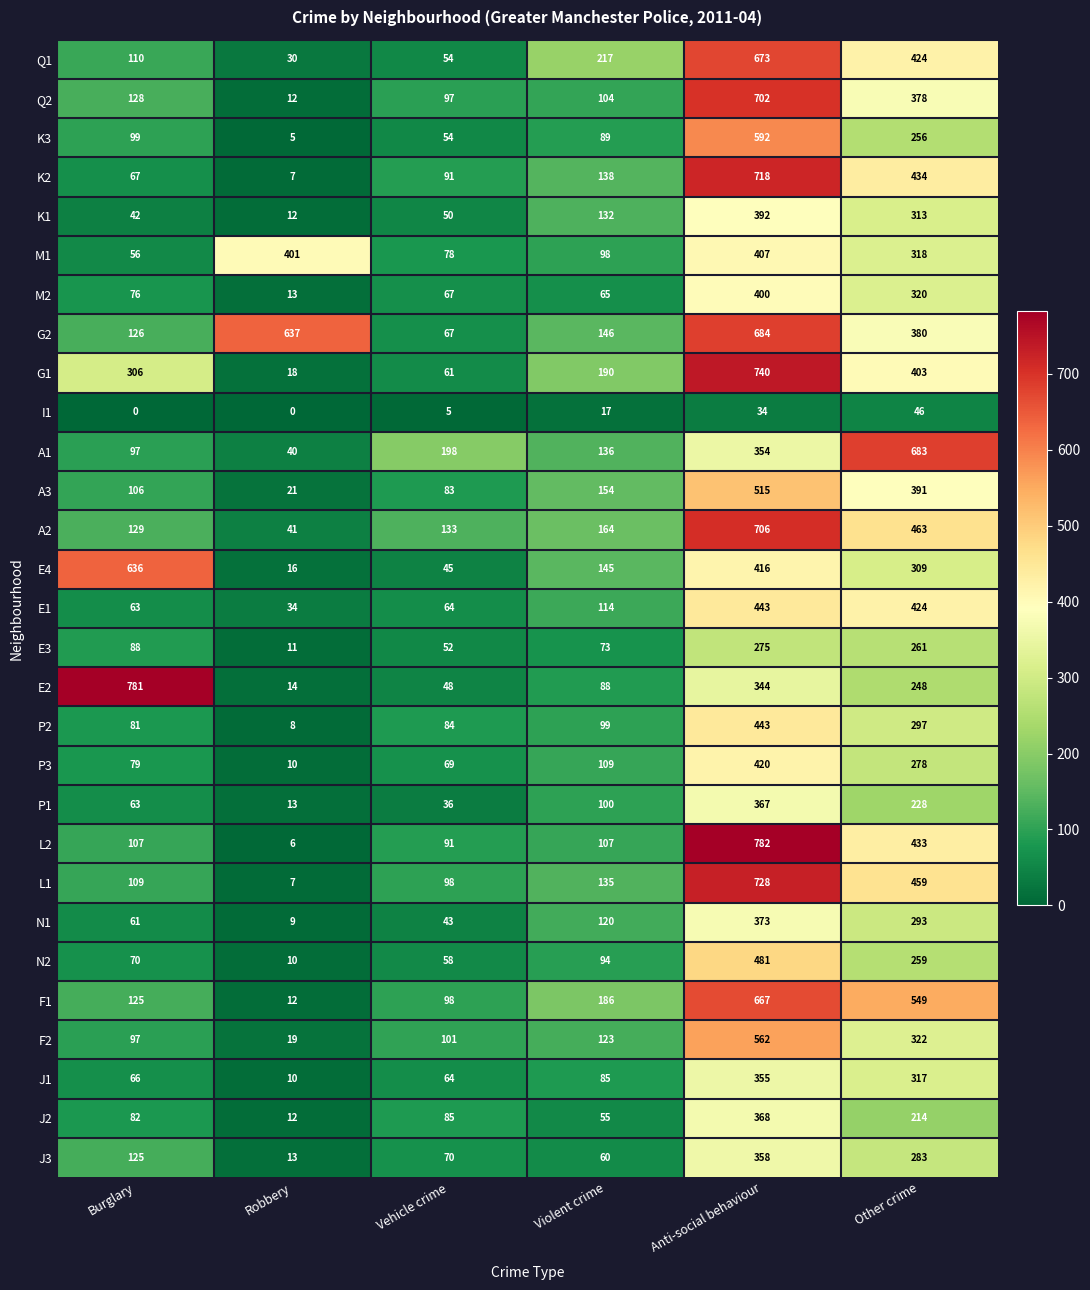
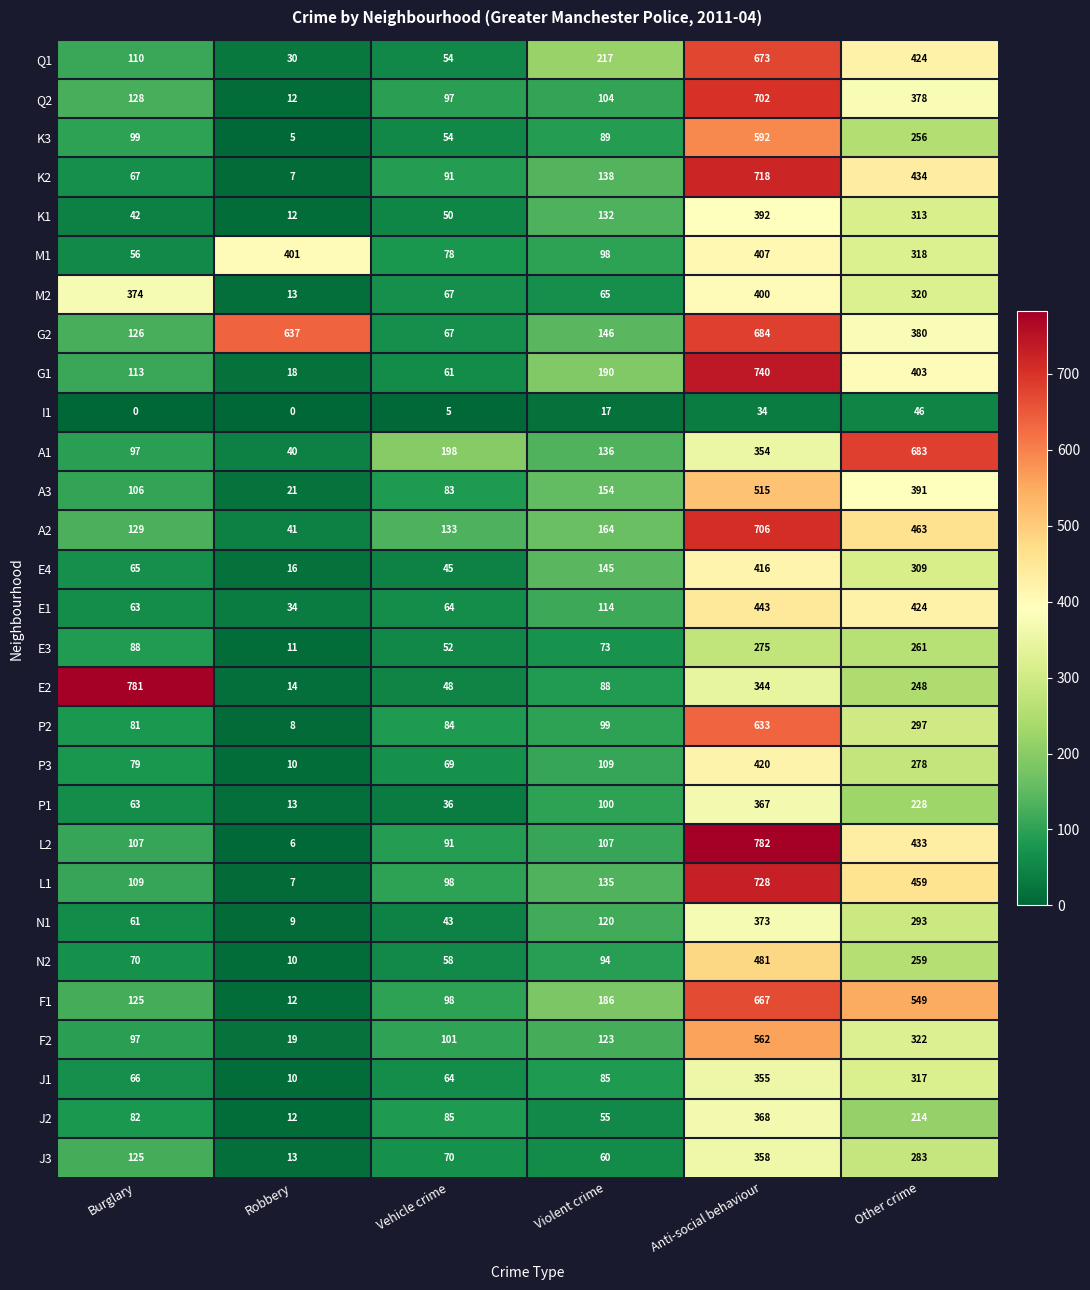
M2, Burglary: 76 -> 374
G1, Burglary: 306 -> 113
E4, Burglary: 636 -> 65
P2, Anti-social behaviour: 443 -> 633
